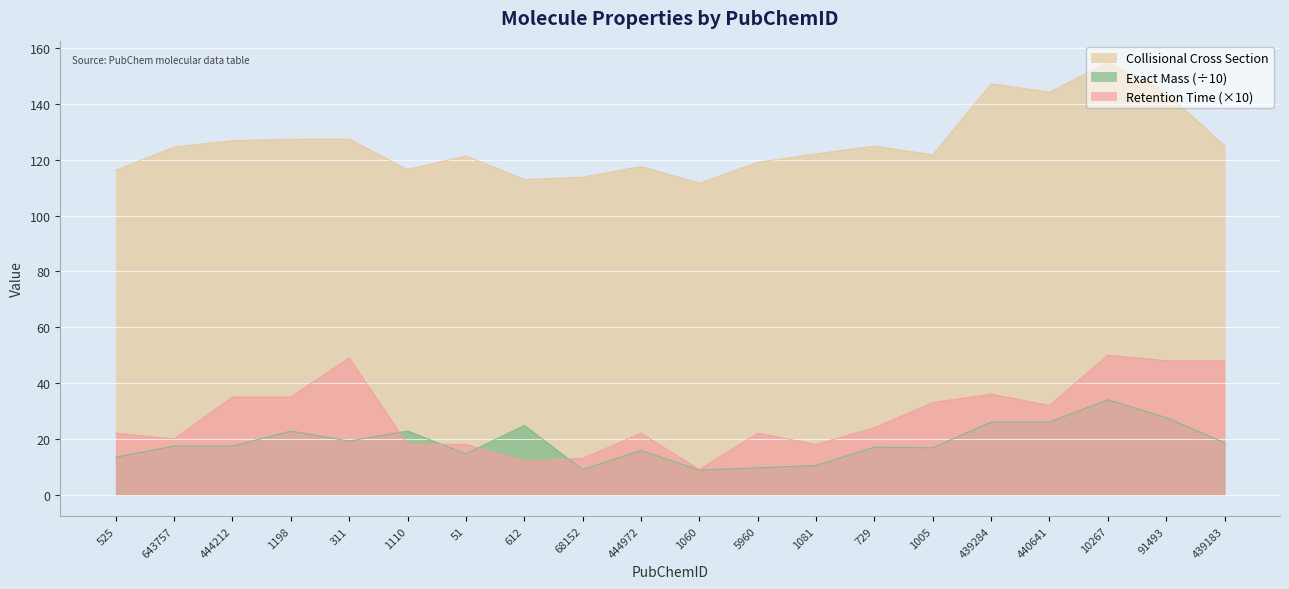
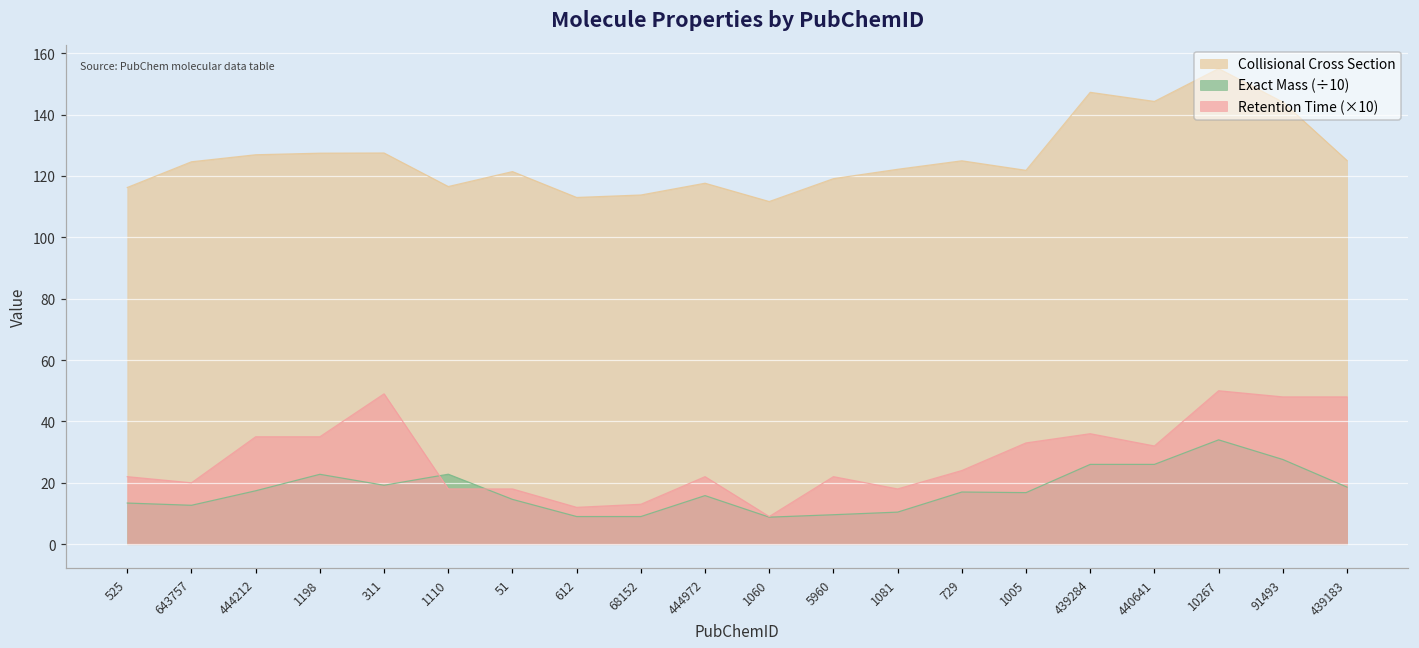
Exact Mass (÷10), 643757: 17 -> 13
Exact Mass (÷10), 612: 25 -> 9
